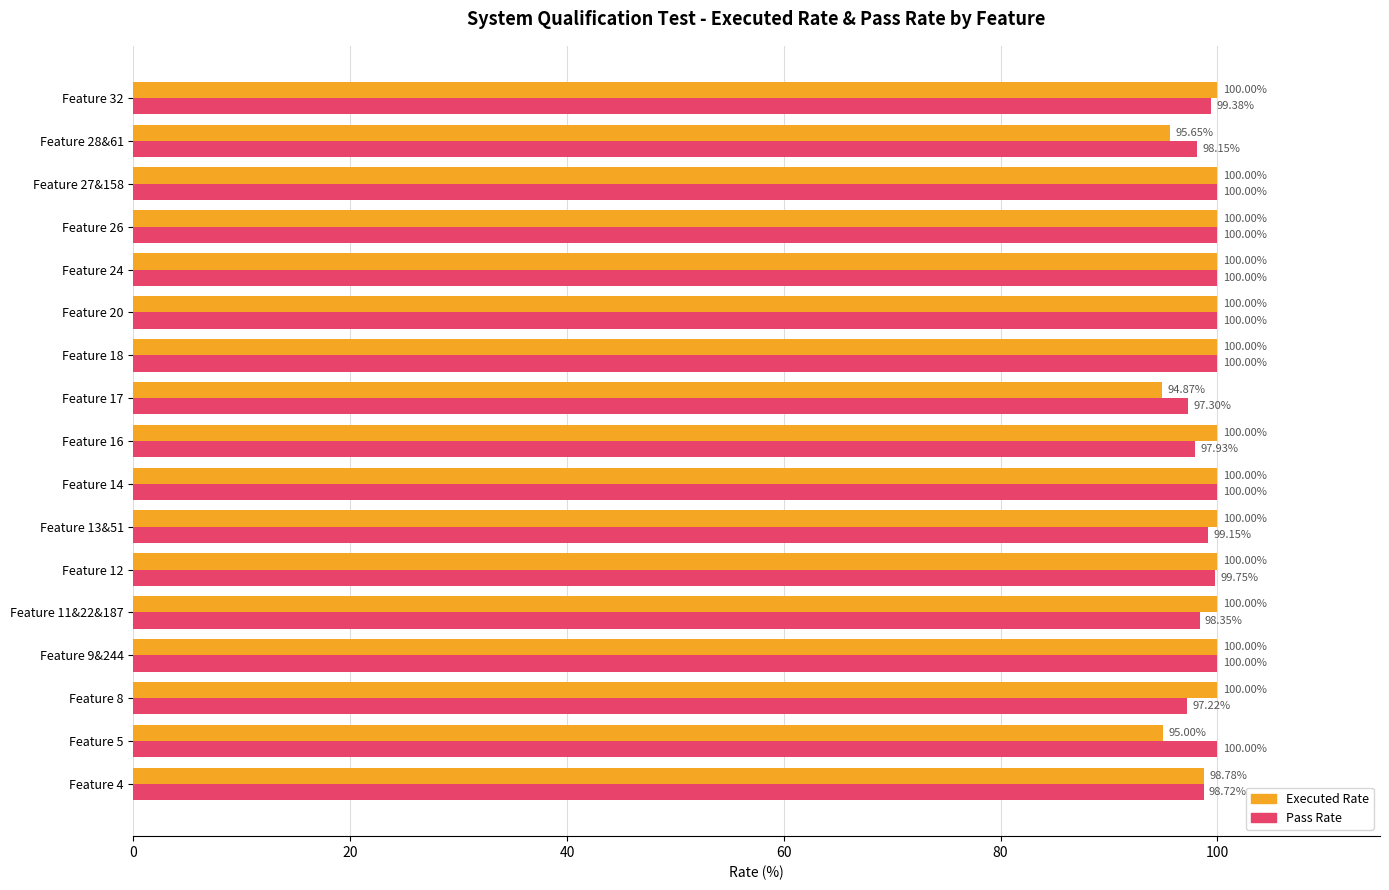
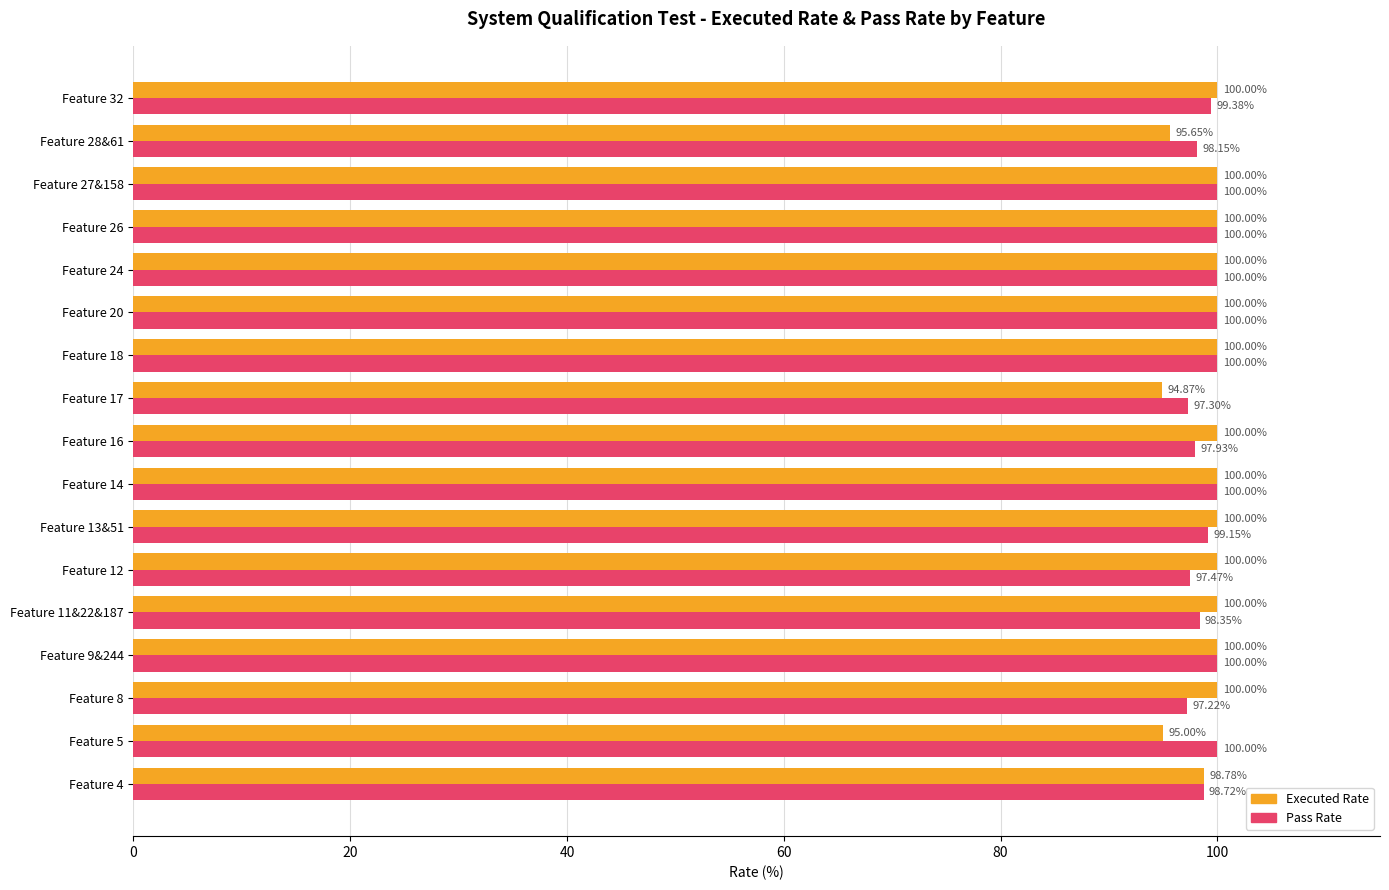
Pass Rate, Feature 12: 99.75% -> 97.47%
